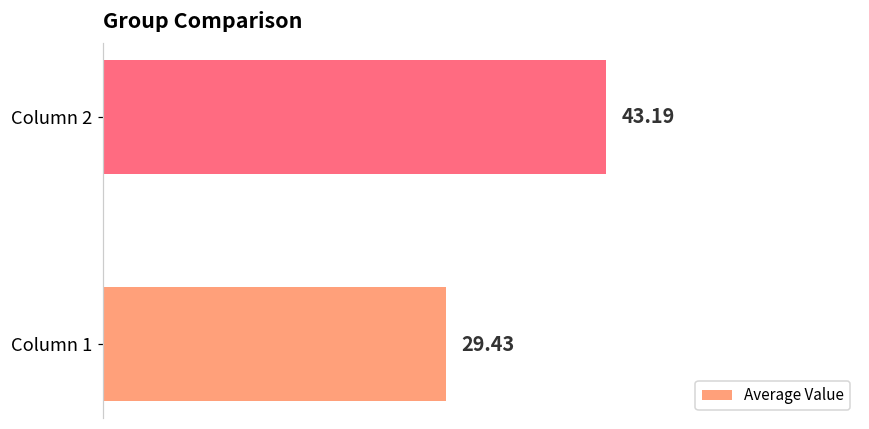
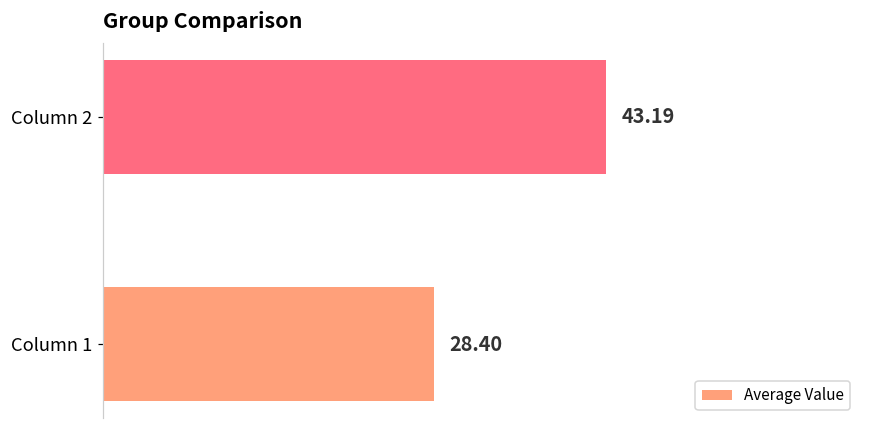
Column 1: 29.43 -> 28.40
